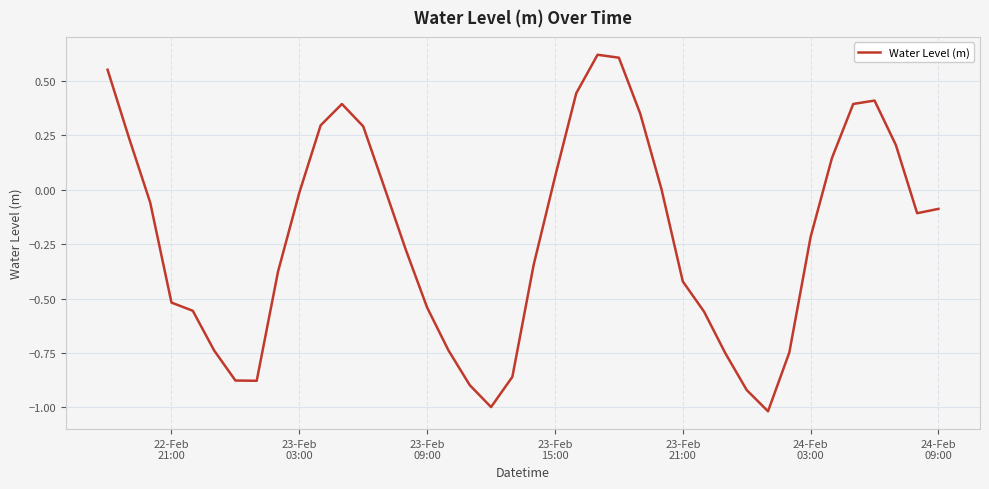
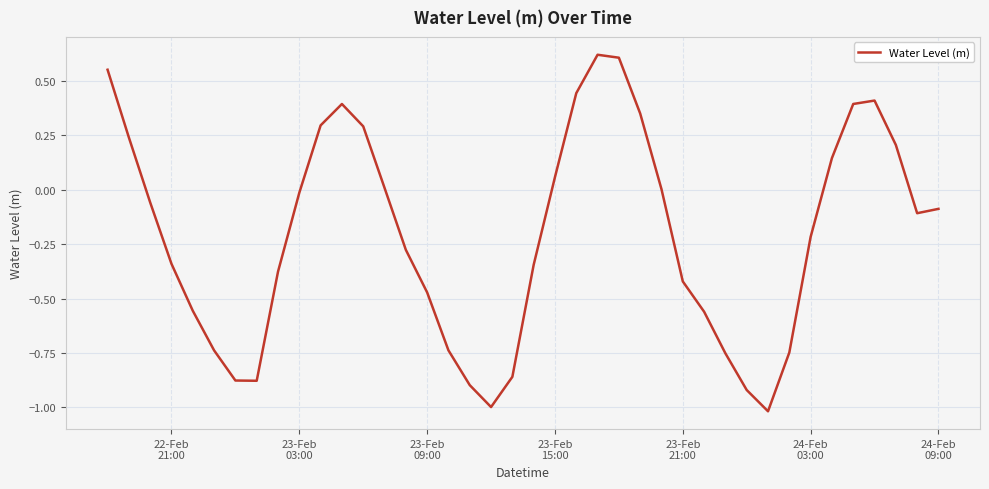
22-Feb 21:00: -0.52 -> -0.34
23-Feb 09:00: -0.54 -> -0.47
